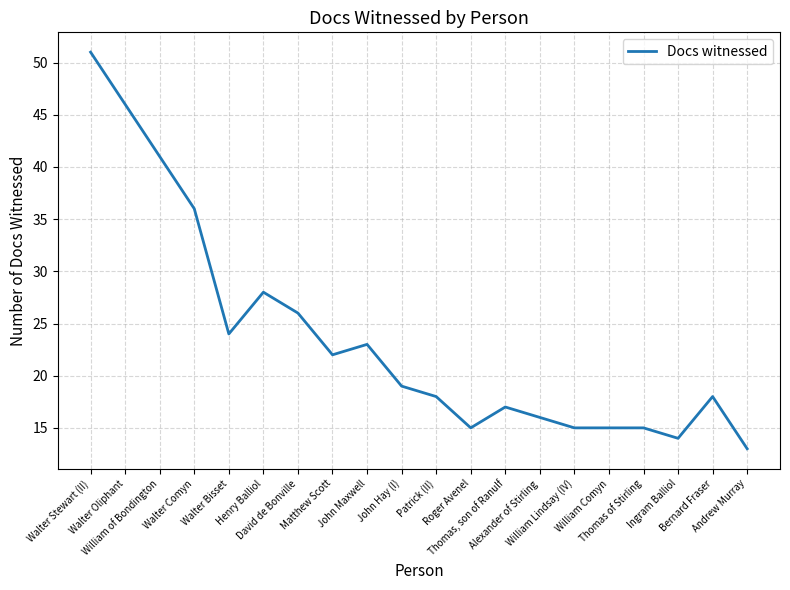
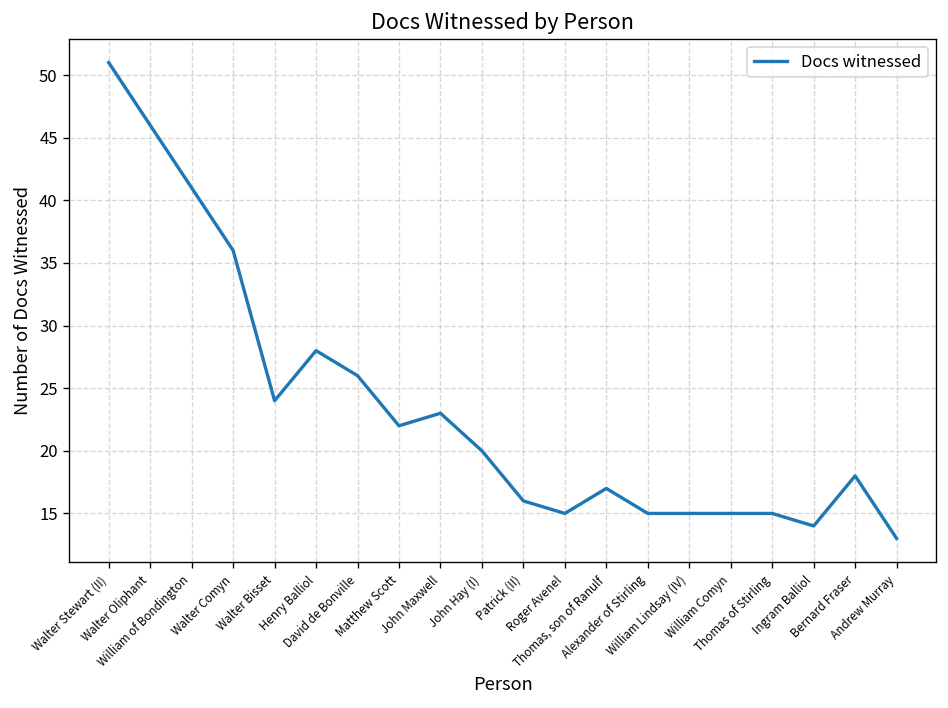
John Hay (I): 19 -> 20
Patrick (II): 18 -> 16
Alexander of Stirling: 16 -> 15
